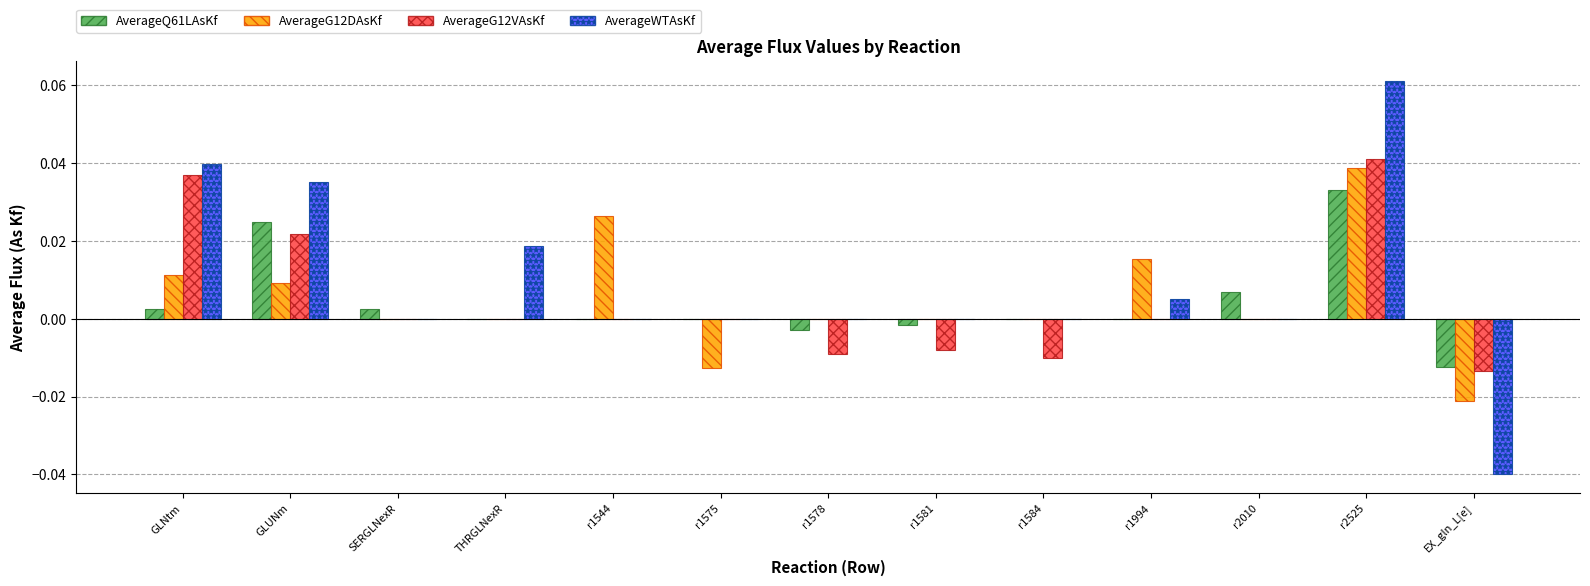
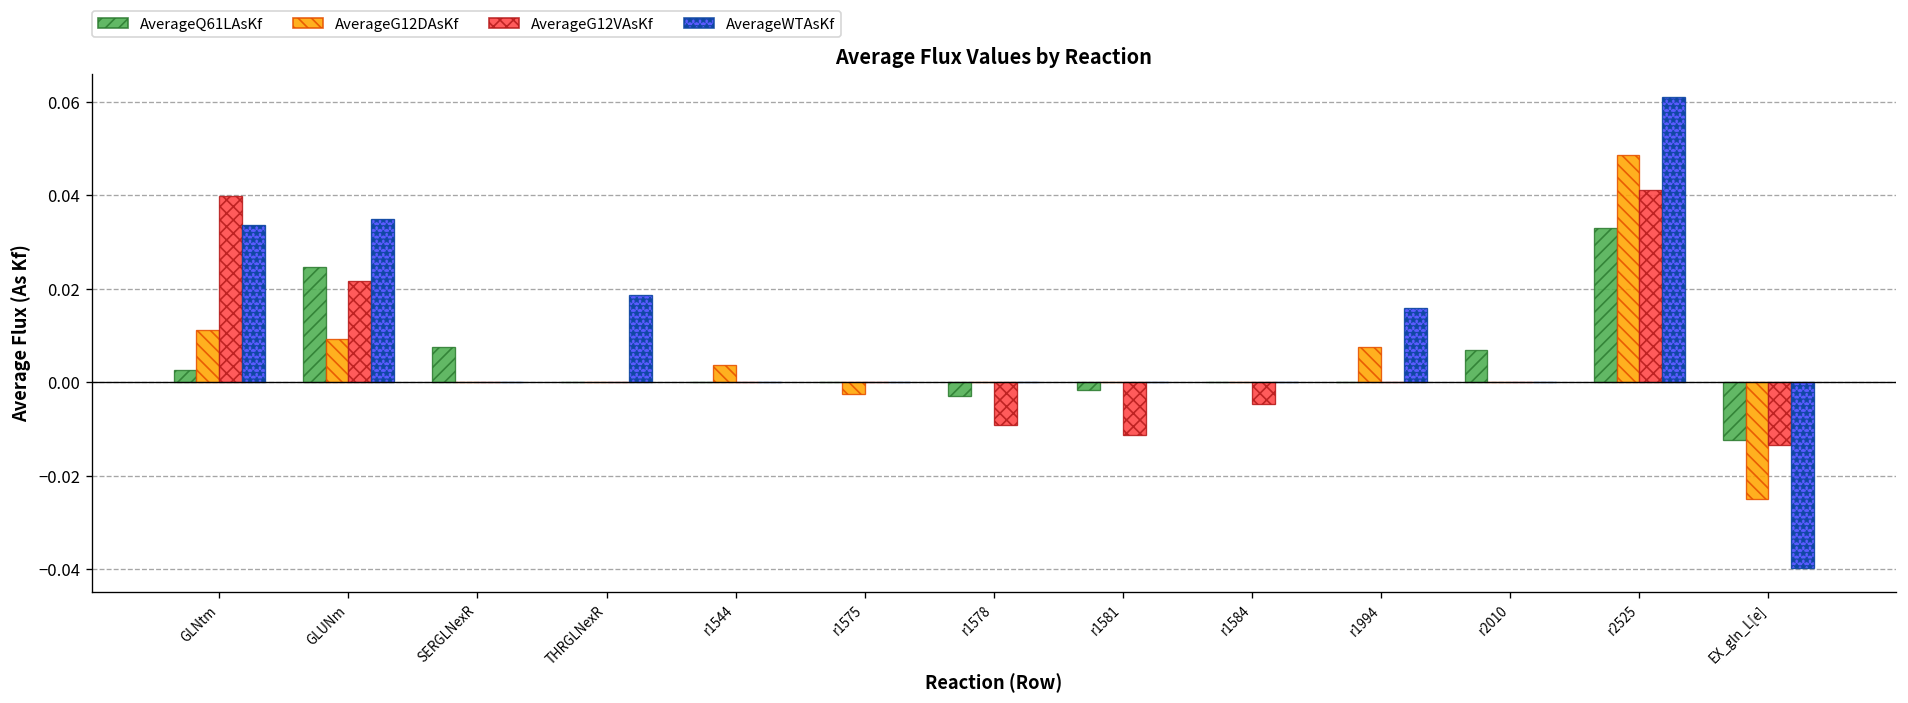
AverageG12VAsKf, GLNtm: 0.037 -> 0.040
AverageWTAsKf, GLNtm: 0.040 -> 0.034
AverageQ61LAsKf, SERGLNexR: 0.002 -> 0.008
AverageG12DAsKf, r1544: 0.026 -> 0.004
AverageG12DAsKf, r1575: -0.013 -> -0.002
AverageG12VAsKf, r1581: -0.008 -> -0.011
AverageG12VAsKf, r1584: -0.010 -> -0.005
AverageG12DAsKf, r1994: 0.015 -> 0.007
AverageWTAsKf, r1994: 0.005 -> 0.016
AverageG12DAsKf, r2525: 0.039 -> 0.049
AverageG12DAsKf, EX_gln_L[e]: -0.021 -> -0.025
